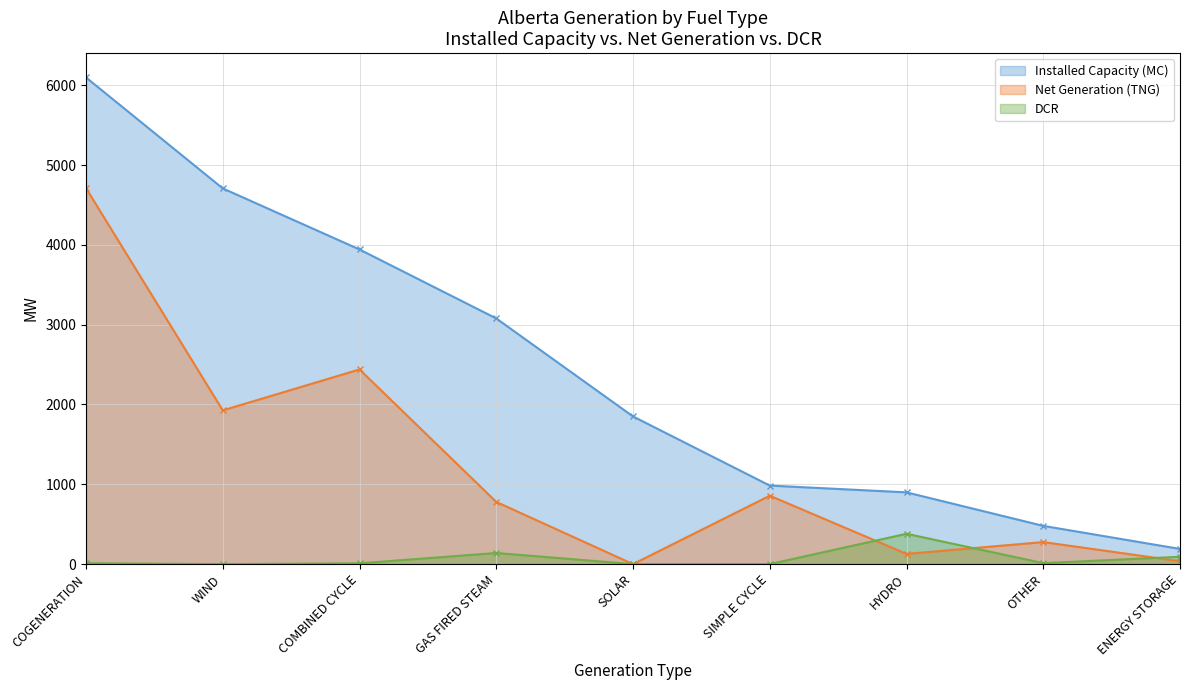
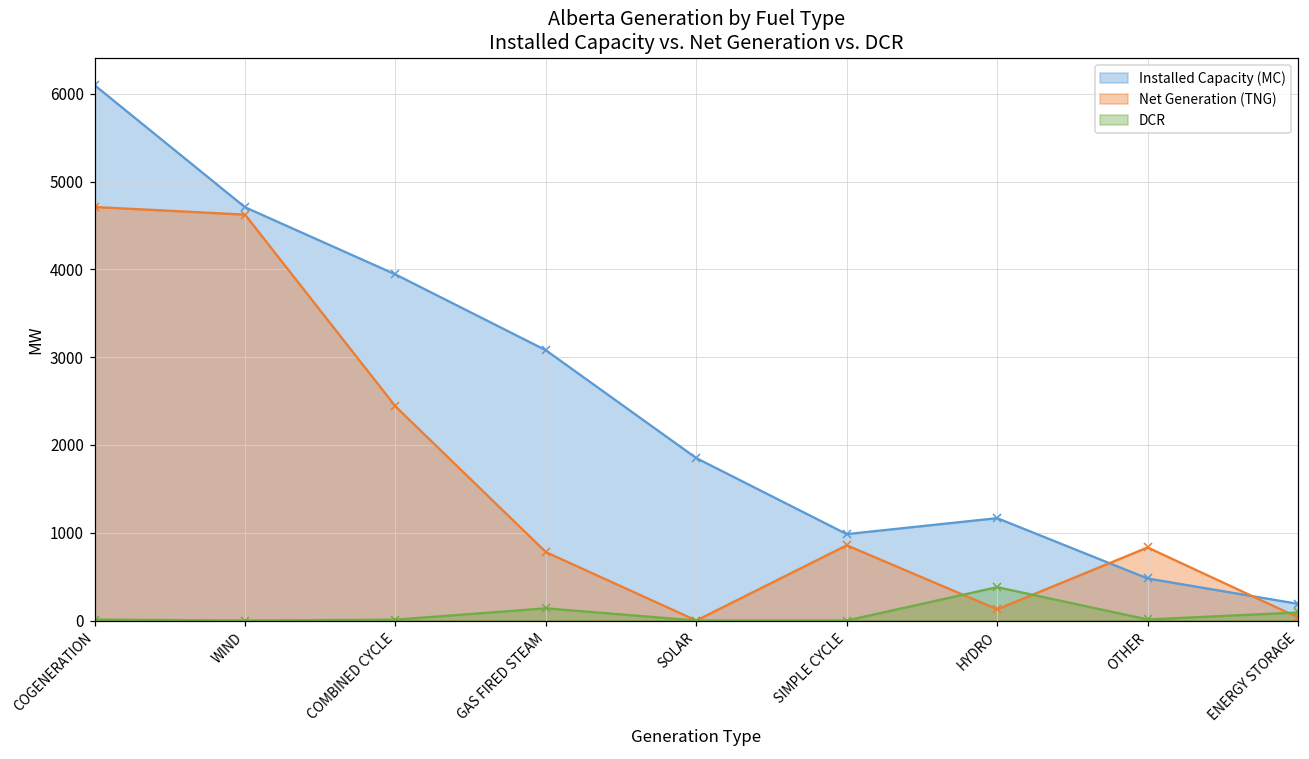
Net Generation (TNG), WIND: 1900 -> 4600
Installed Capacity (MC), HYDRO: 900 -> 1200
Net Generation (TNG), OTHER: 300 -> 800
